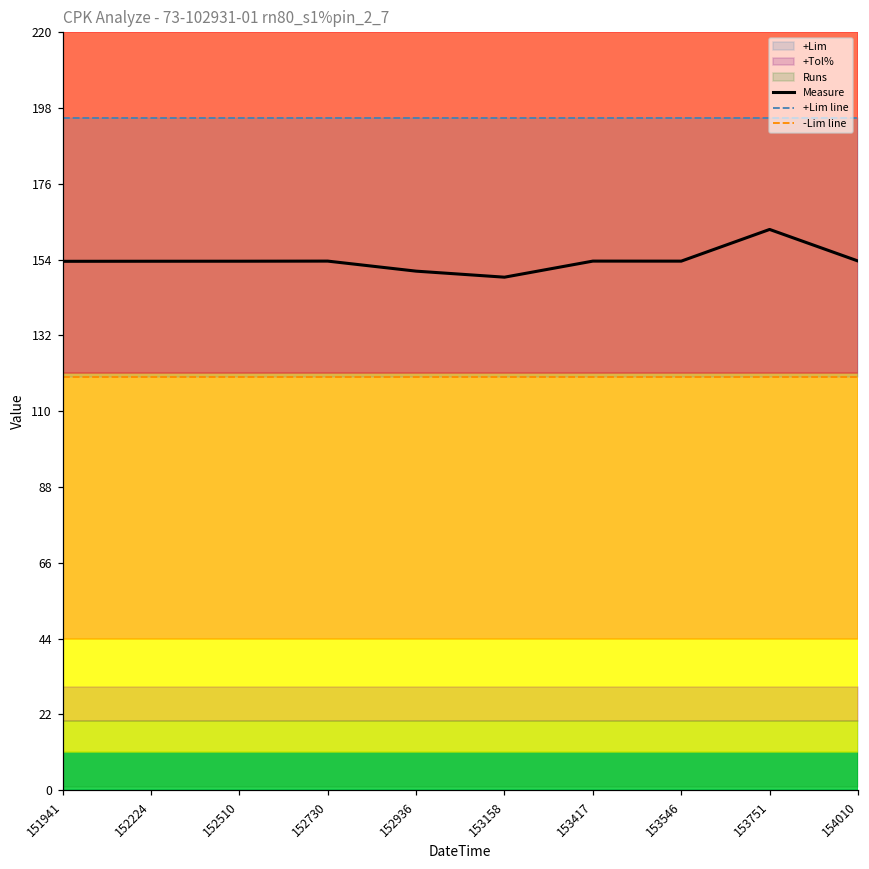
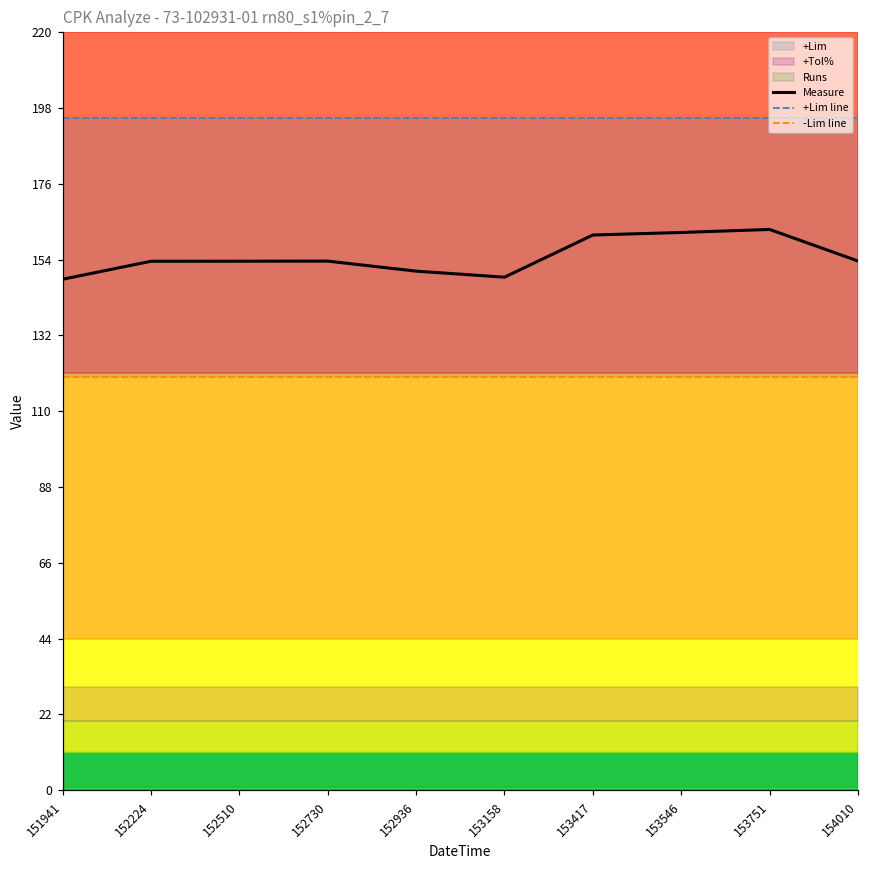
Measure, 151941: 154 -> 148
Measure, 153417: 154 -> 161
Measure, 153546: 154 -> 162
